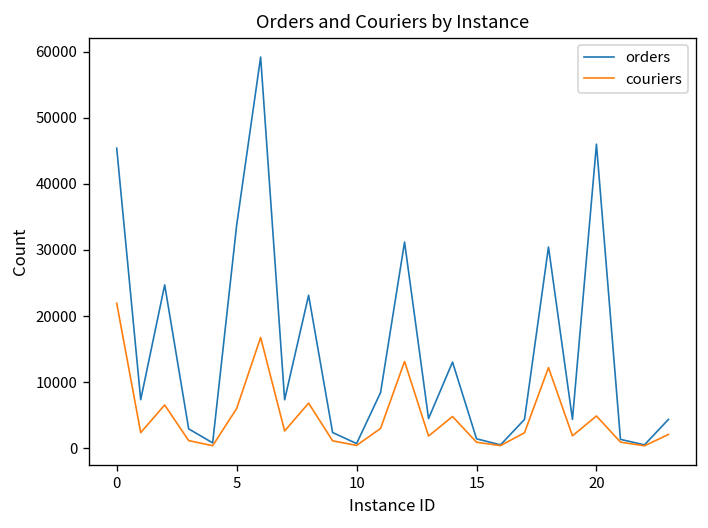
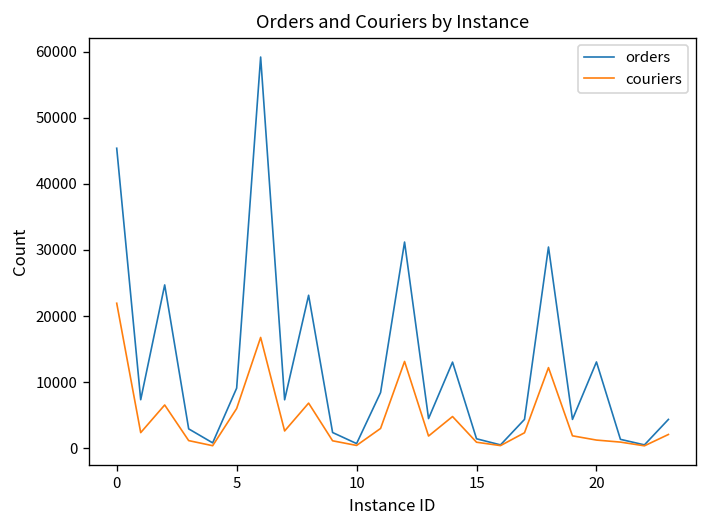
orders, 5: 34000 -> 9000
orders, 20: 46000 -> 13000
couriers, 20: 5000 -> 1000
